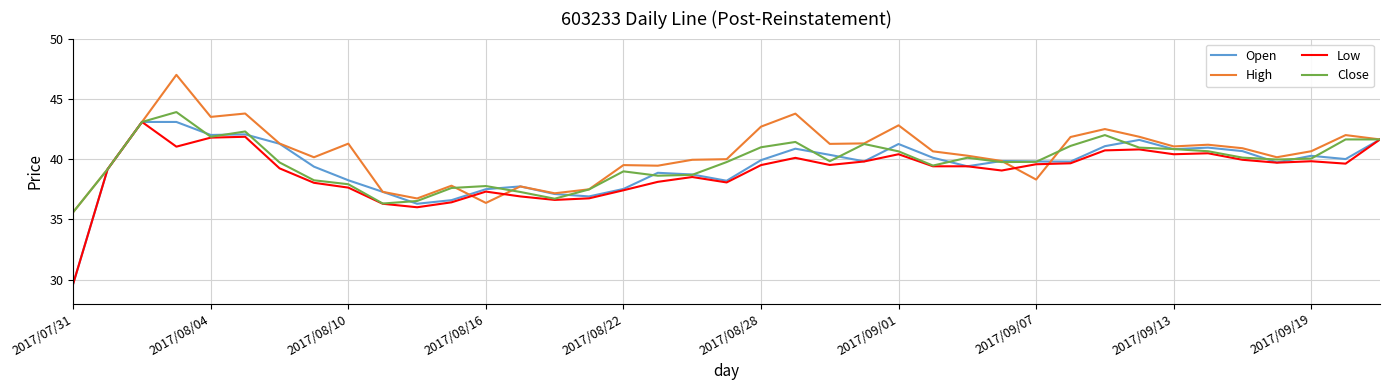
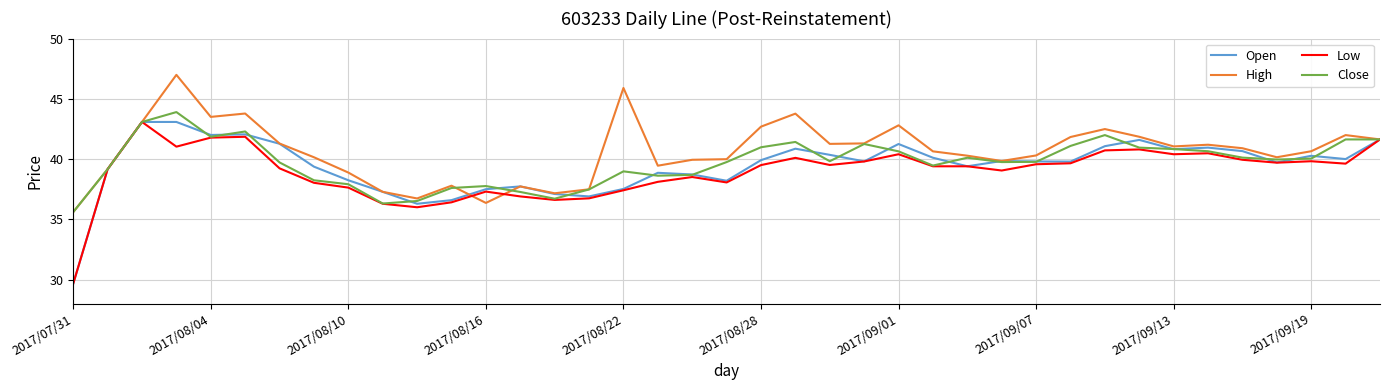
High, 2017/08/10: 41.3 -> 38.9
High, 2017/08/22: 39.5 -> 45.9
High, 2017/09/07: 38.3 -> 40.3
